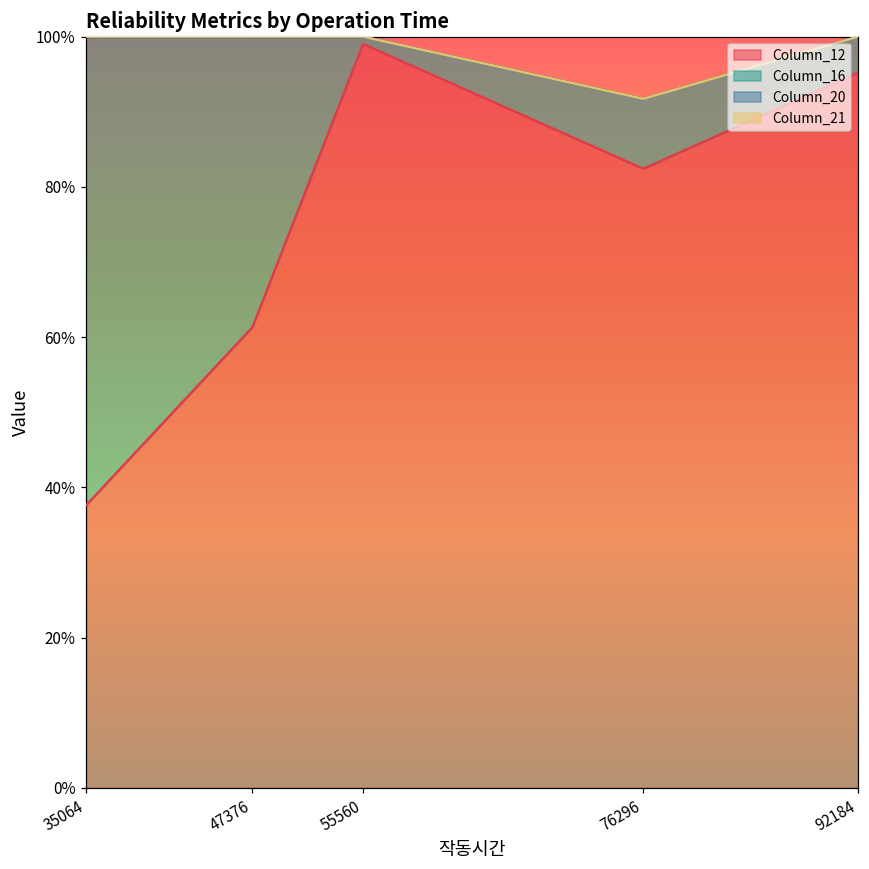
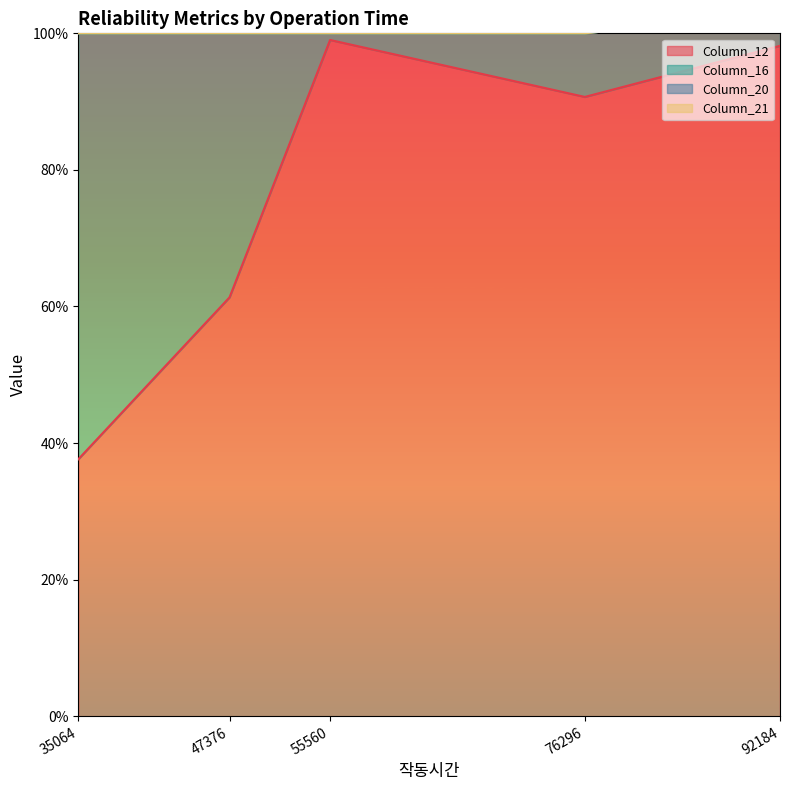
Column_12, 76296: 82% -> 91%
Column_12, 92184: 95% -> 98%
